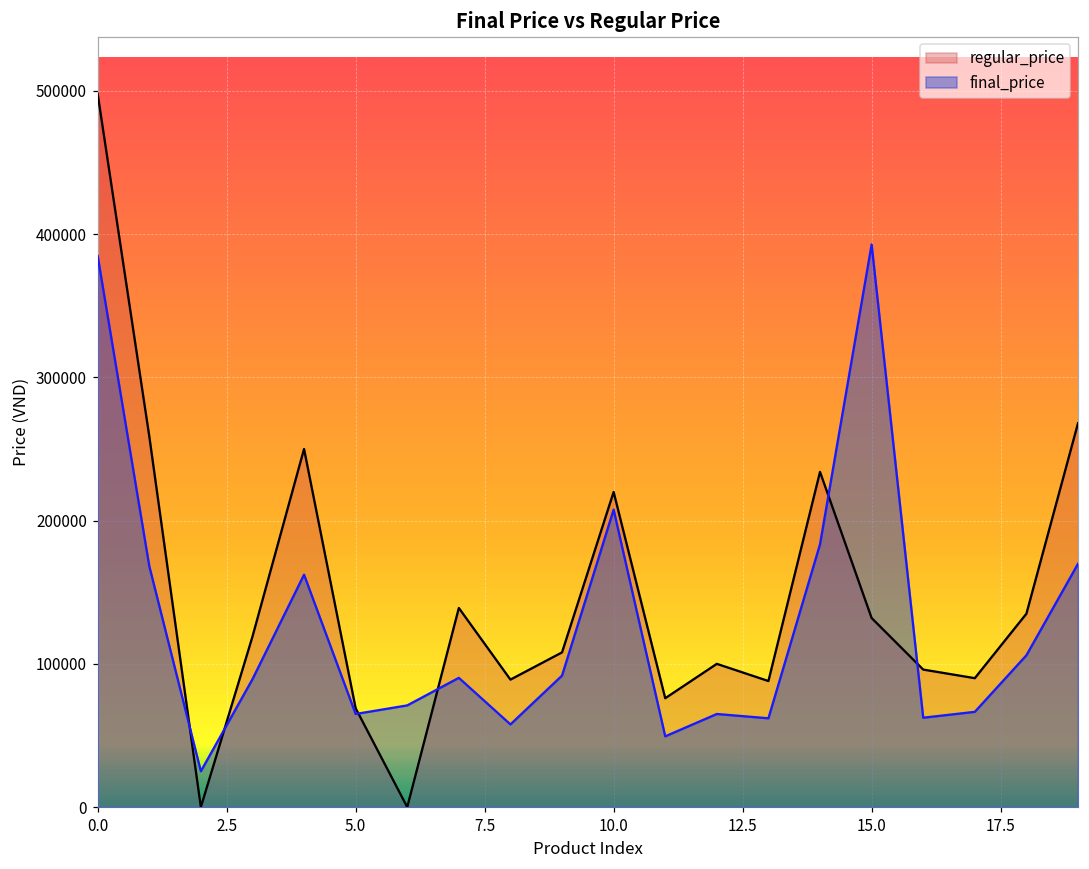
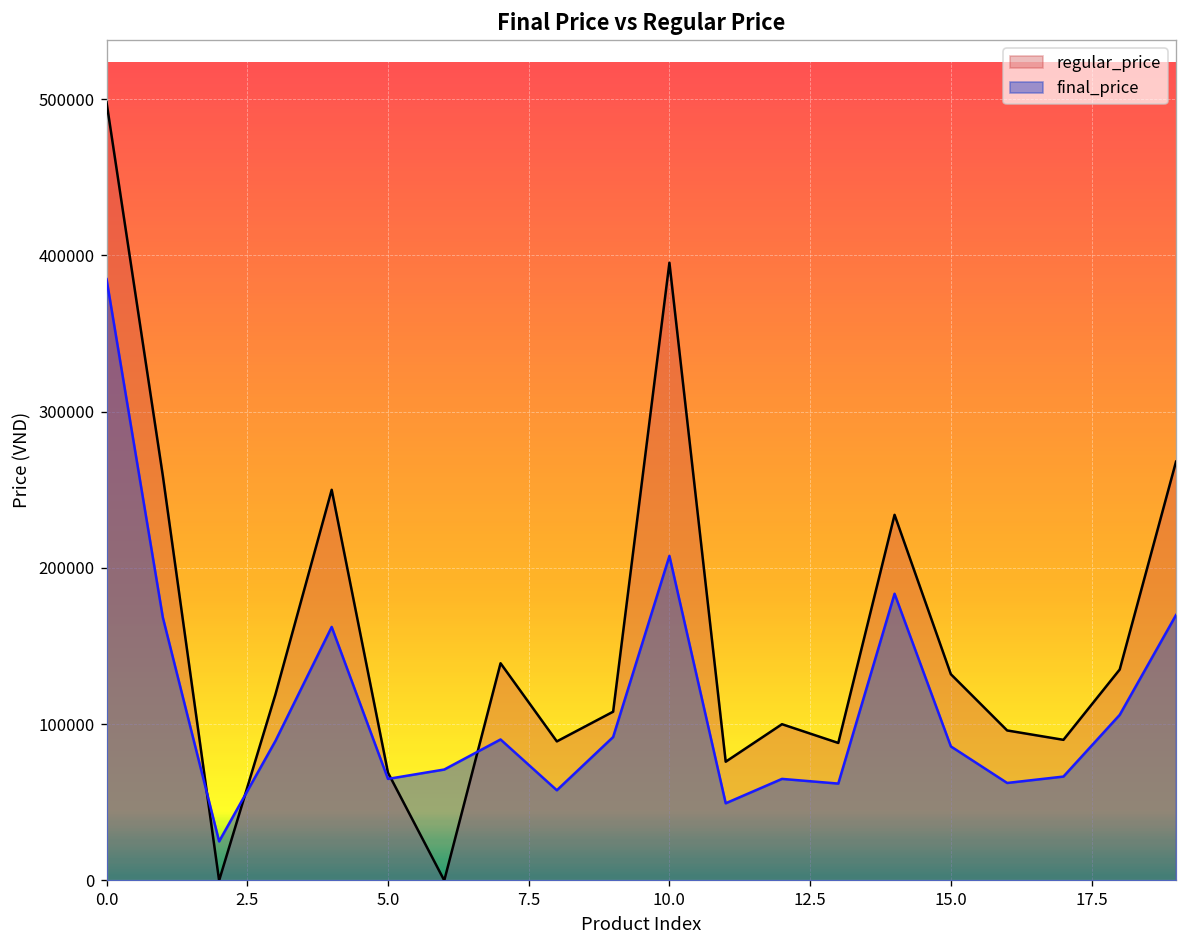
regular_price, 10.0: 220000 -> 395000
final_price, 15.0: 393000 -> 86000
